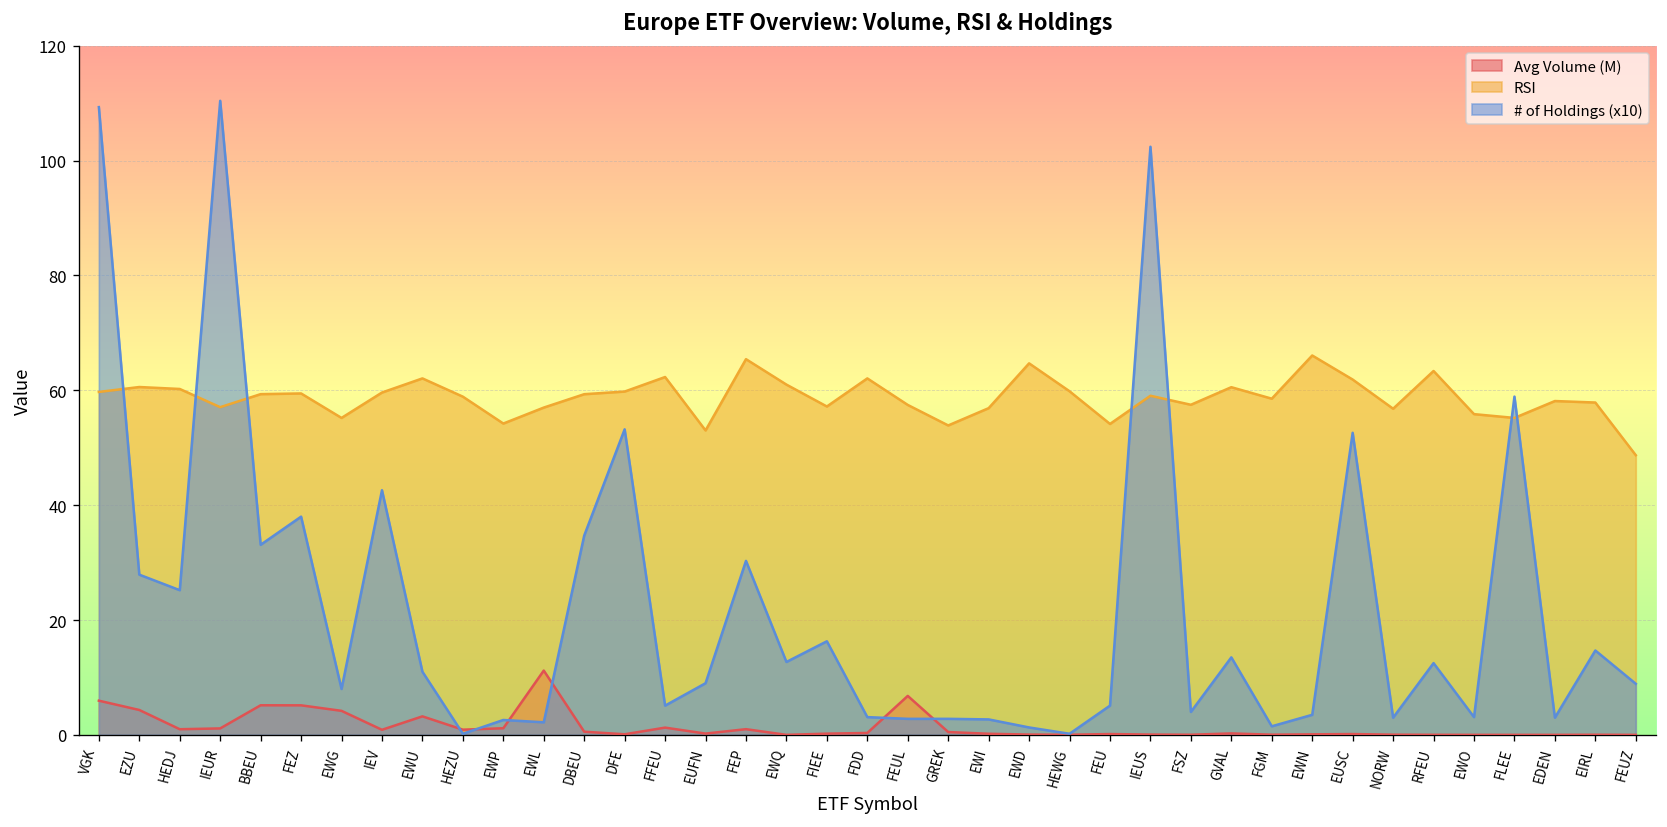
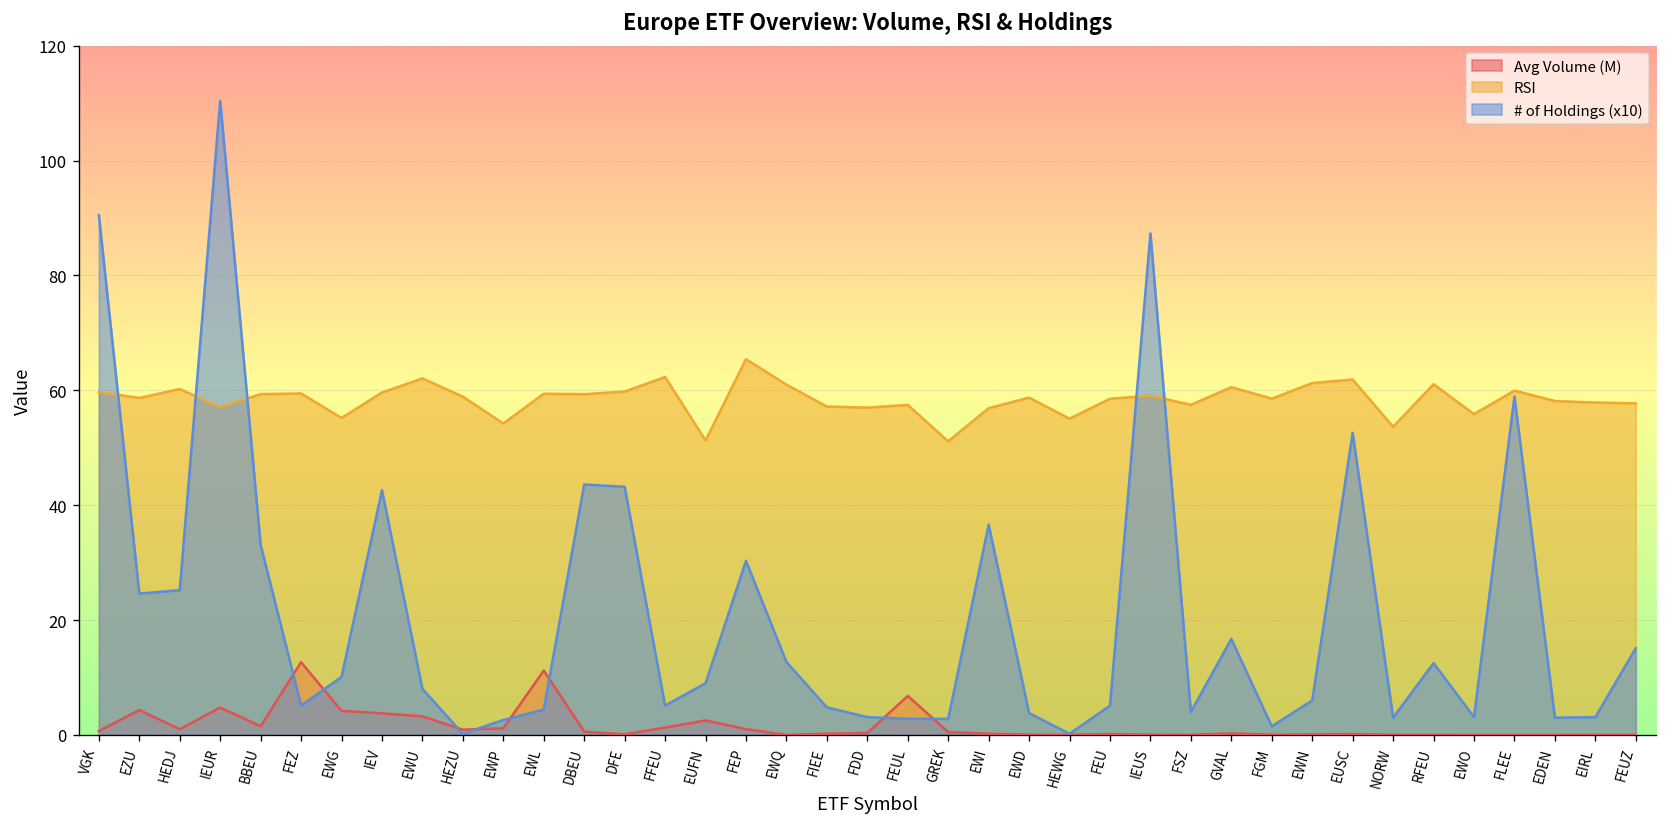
Avg Volume (M), VGK: 6 -> 1
# of Holdings (x10), VGK: 109 -> 91
RSI, EZU: 61 -> 59
# of Holdings (x10), EZU: 28 -> 25
Avg Volume (M), IEUR: 1 -> 5
Avg Volume (M), BBEU: 5 -> 2
Avg Volume (M), FEZ: 5 -> 13
# of Holdings (x10), FEZ: 38 -> 5
# of Holdings (x10), EWG: 8 -> 10
Avg Volume (M), IEV: 1 -> 4
# of Holdings (x10), EWU: 11 -> 8
RSI, EWL: 57 -> 59
# of Holdings (x10), EWL: 2 -> 4
# of Holdings (x10), DBEU: 35 -> 44
# of Holdings (x10), DFE: 53 -> 43
Avg Volume (M), EUFN: 0 -> 3
RSI, EUFN: 53 -> 51
# of Holdings (x10), FIEE: 16 -> 5
RSI, FDD: 62 -> 57
RSI, GREK: 54 -> 51
# of Holdings (x10), EWI: 3 -> 37
RSI, EWD: 65 -> 59
# of Holdings (x10), EWD: 1 -> 4
RSI, HEWG: 60 -> 55
RSI, FEU: 54 -> 59
# of Holdings (x10), IEUS: 102 -> 87
# of Holdings (x10), GVAL: 14 -> 17
RSI, EWN: 66 -> 61
# of Holdings (x10), EWN: 4 -> 6
RSI, NORW: 57 -> 54
RSI, RFEU: 63 -> 61
RSI, FLEE: 55 -> 60
# of Holdings (x10), EIRL: 15 -> 3
RSI, FEUZ: 49 -> 58
# of Holdings (x10), FEUZ: 9 -> 15
